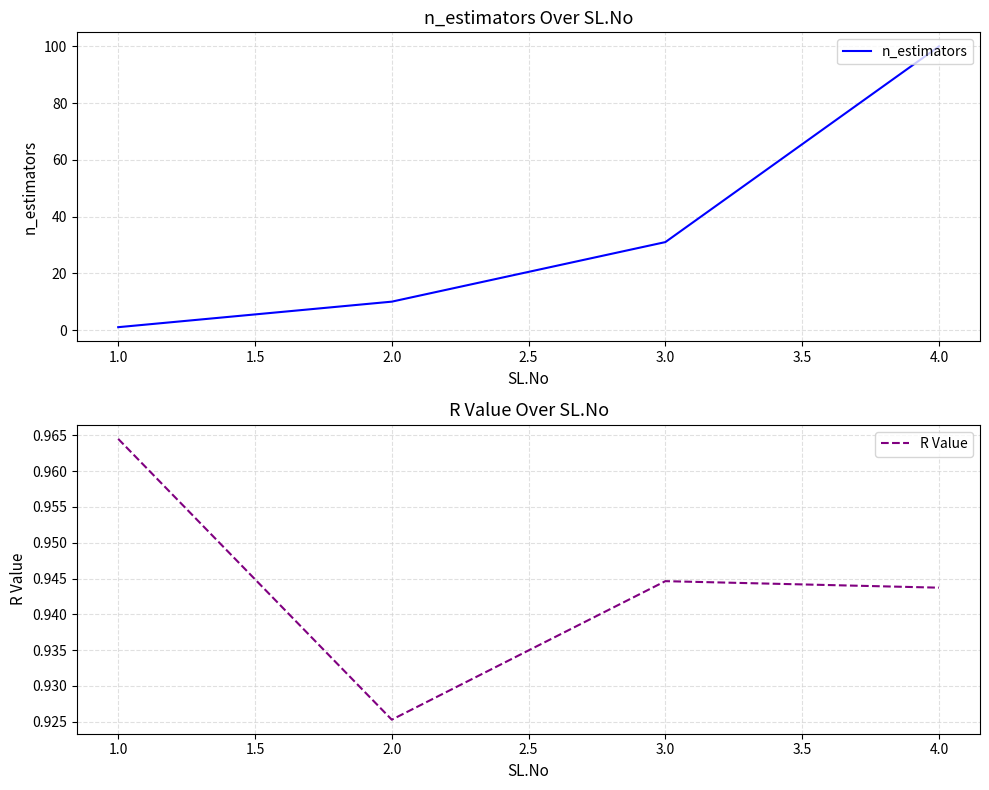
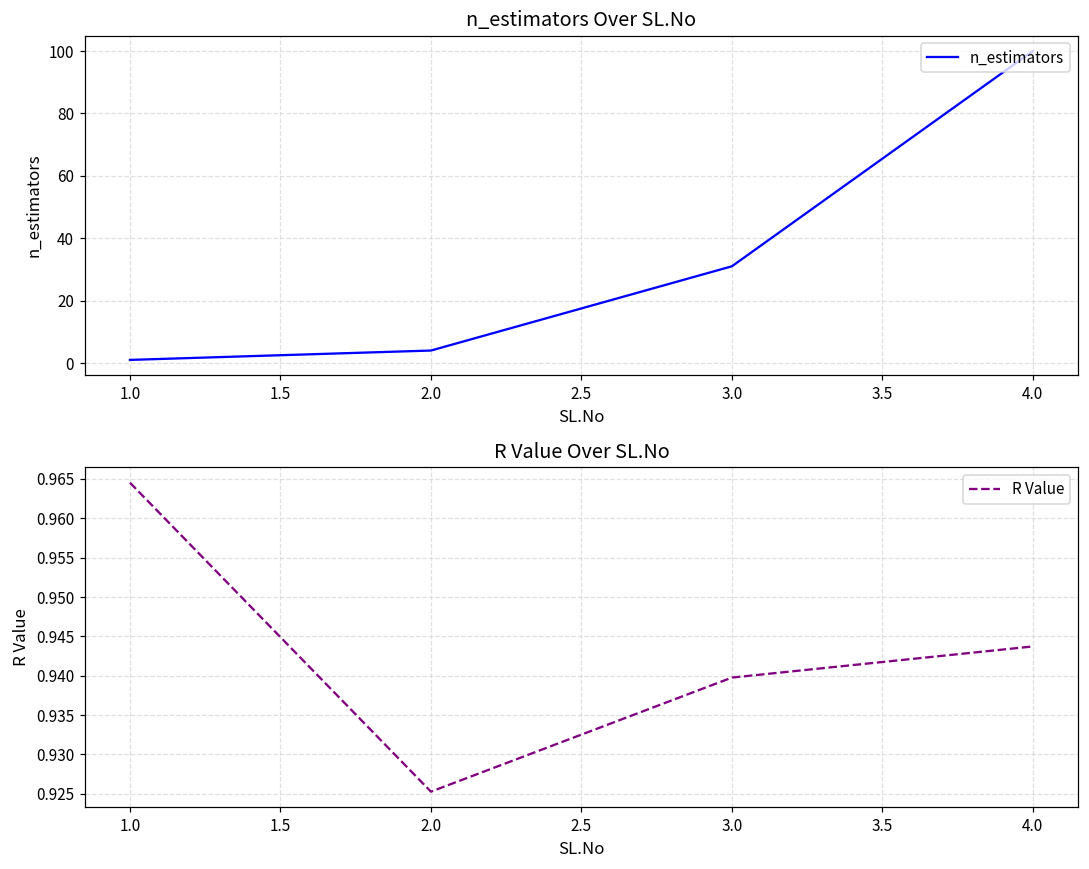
n_estimators Over SL.No, 2.0: 10 -> 4
R Value Over SL.No, 3.0: 0.945 -> 0.940
